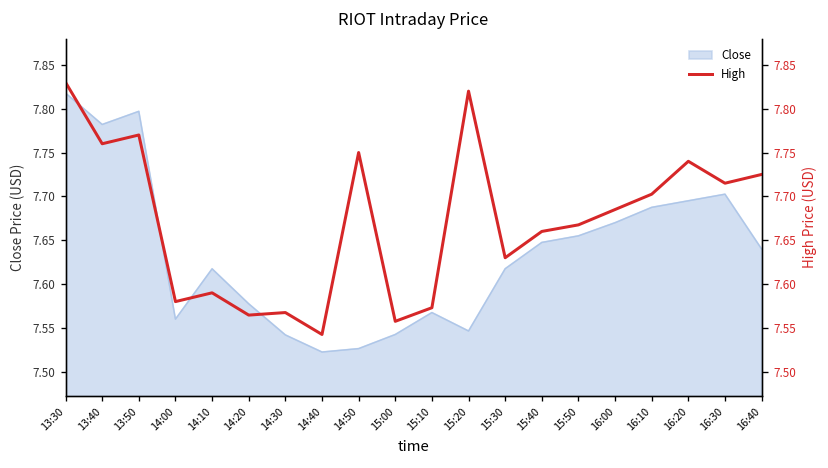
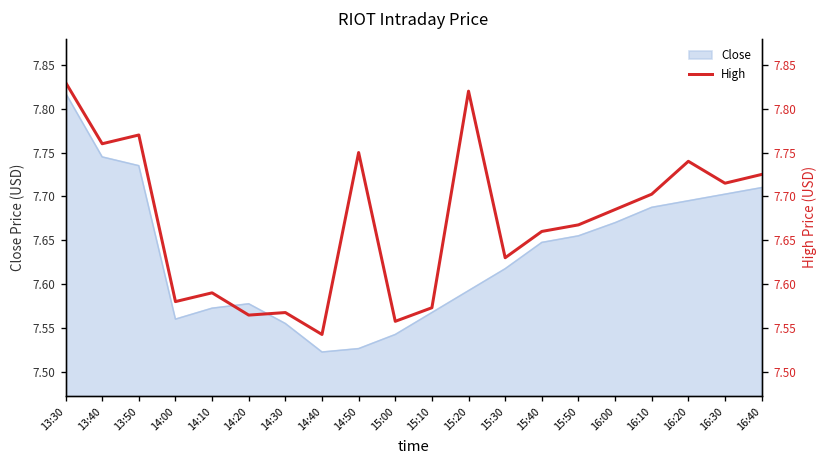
Close, 13:40: 7.78 -> 7.75
Close, 13:50: 7.80 -> 7.74
Close, 14:10: 7.62 -> 7.57
Close, 14:30: 7.54 -> 7.56
Close, 15:20: 7.55 -> 7.59
Close, 16:40: 7.64 -> 7.71
